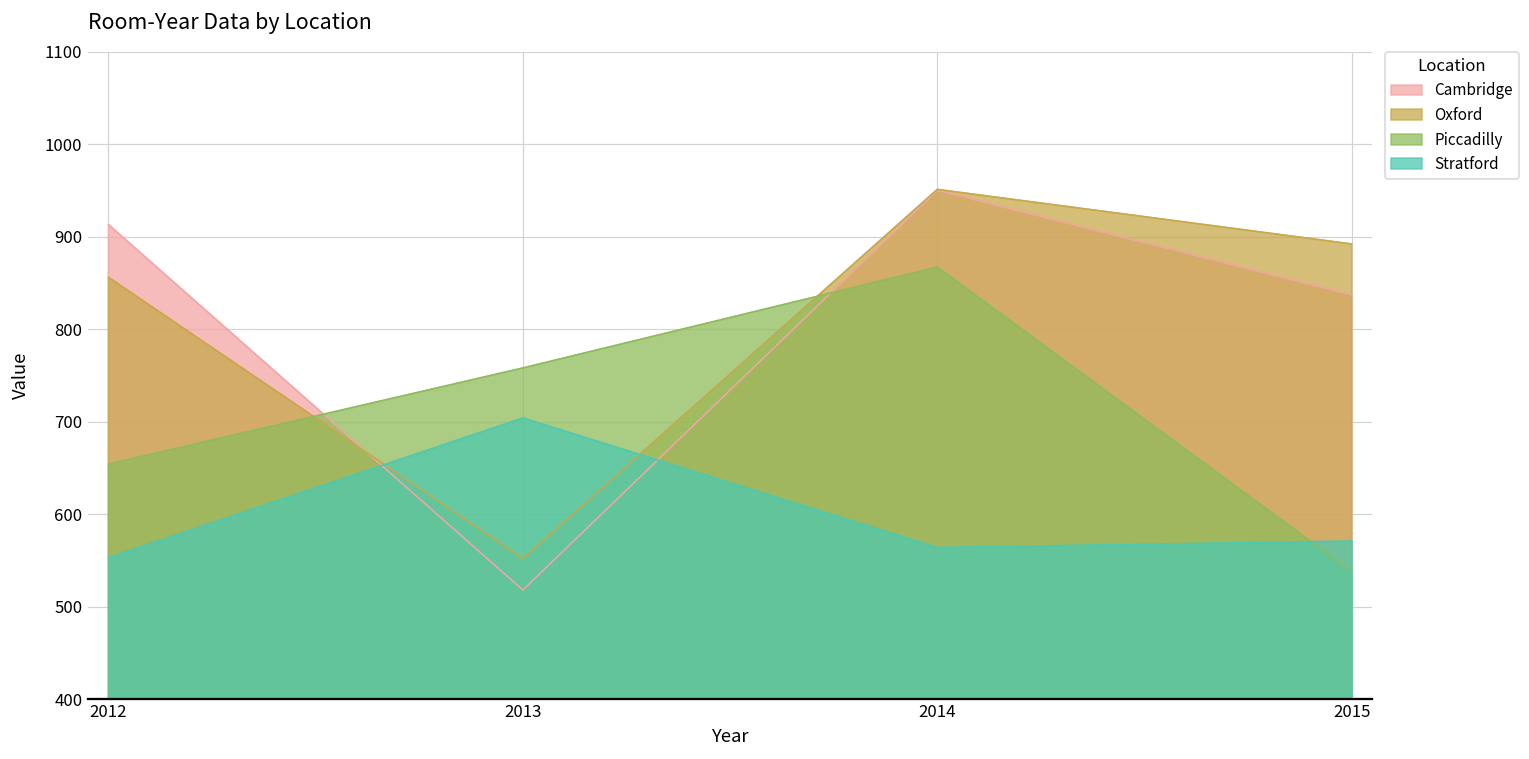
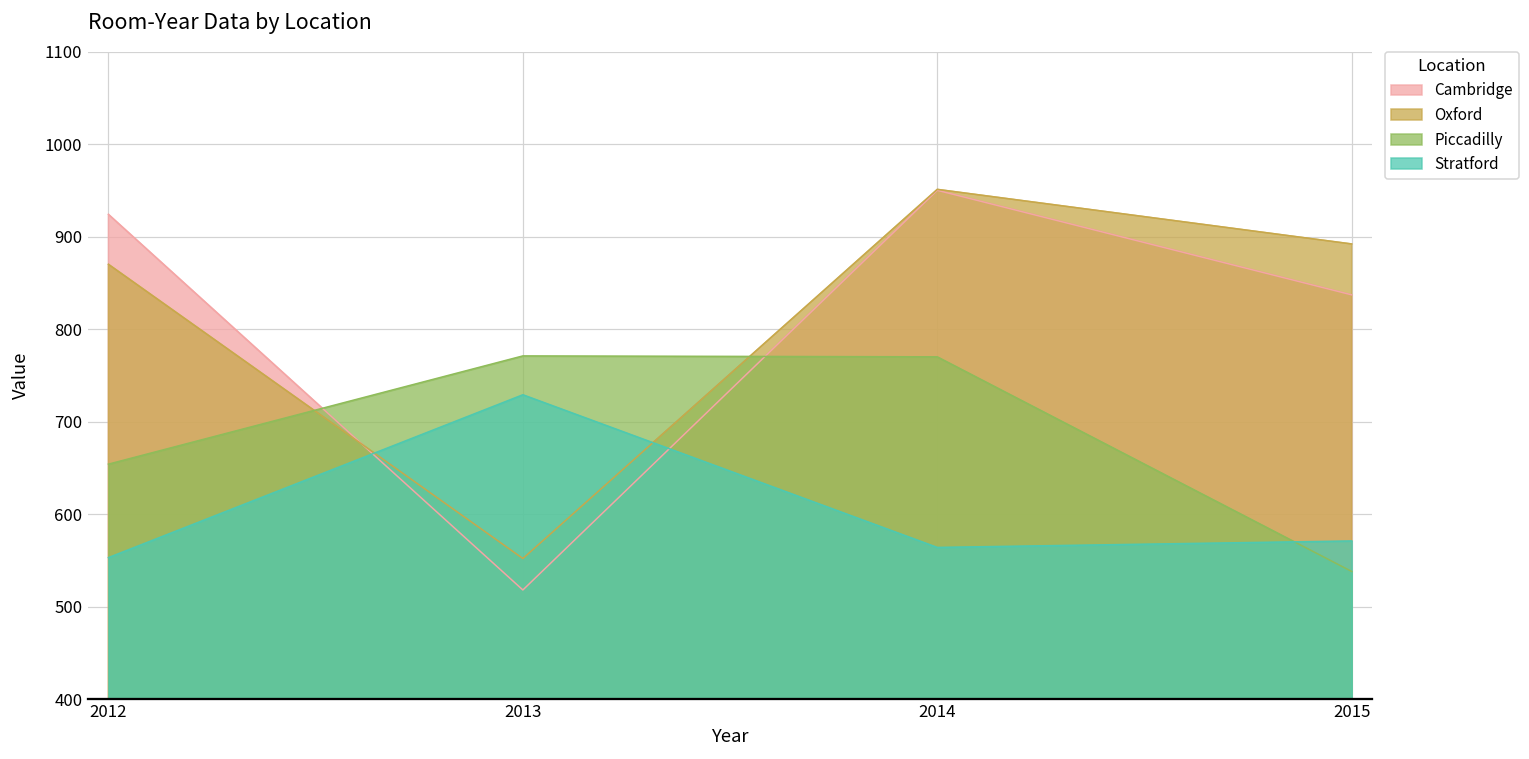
Cambridge, 2012: 910 -> 920
Oxford, 2012: 860 -> 870
Piccadilly, 2013: 760 -> 770
Stratford, 2013: 700 -> 730
Piccadilly, 2014: 870 -> 770
